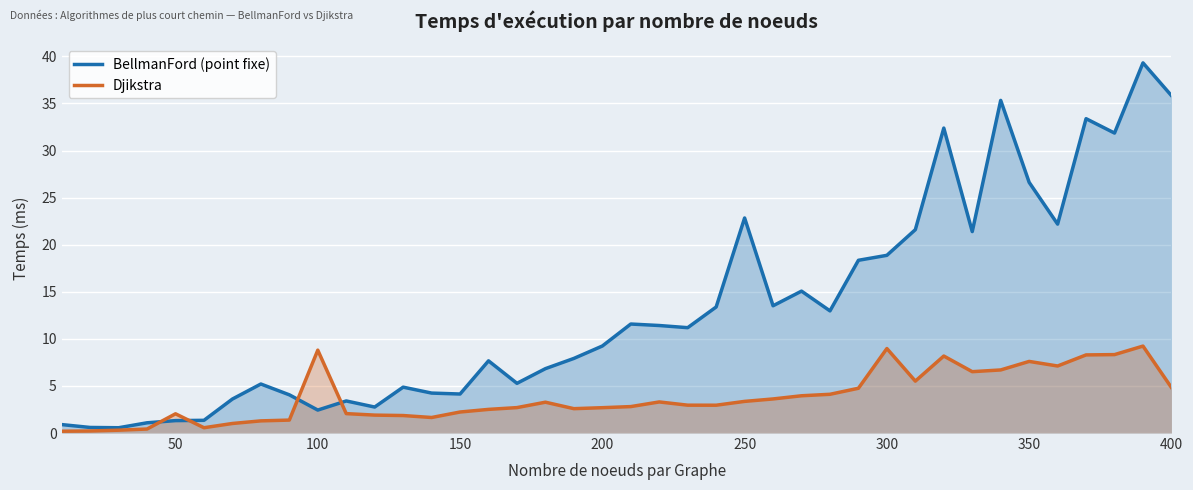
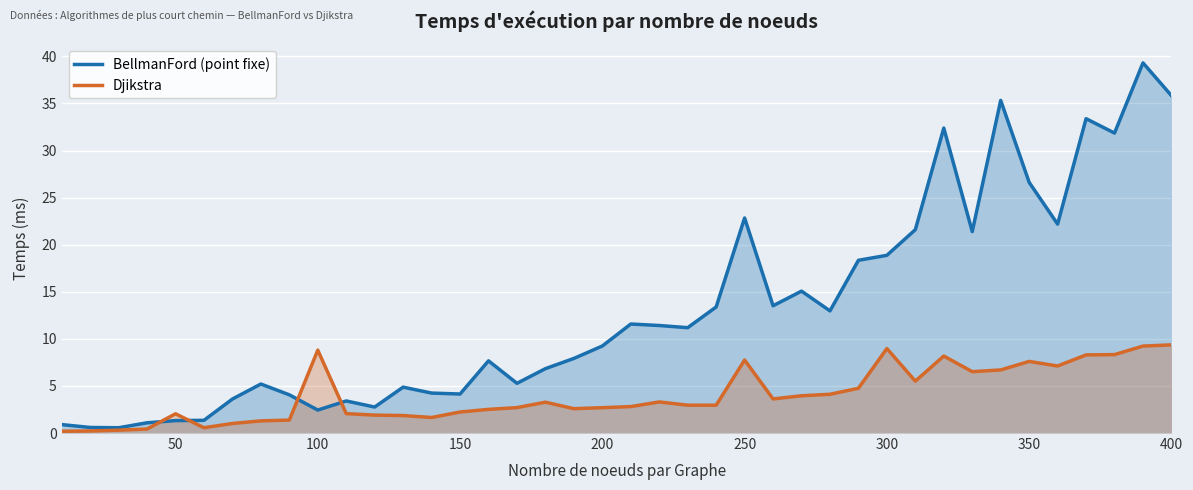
Djikstra, 250: 3 -> 8
Djikstra, 400: 5 -> 9
